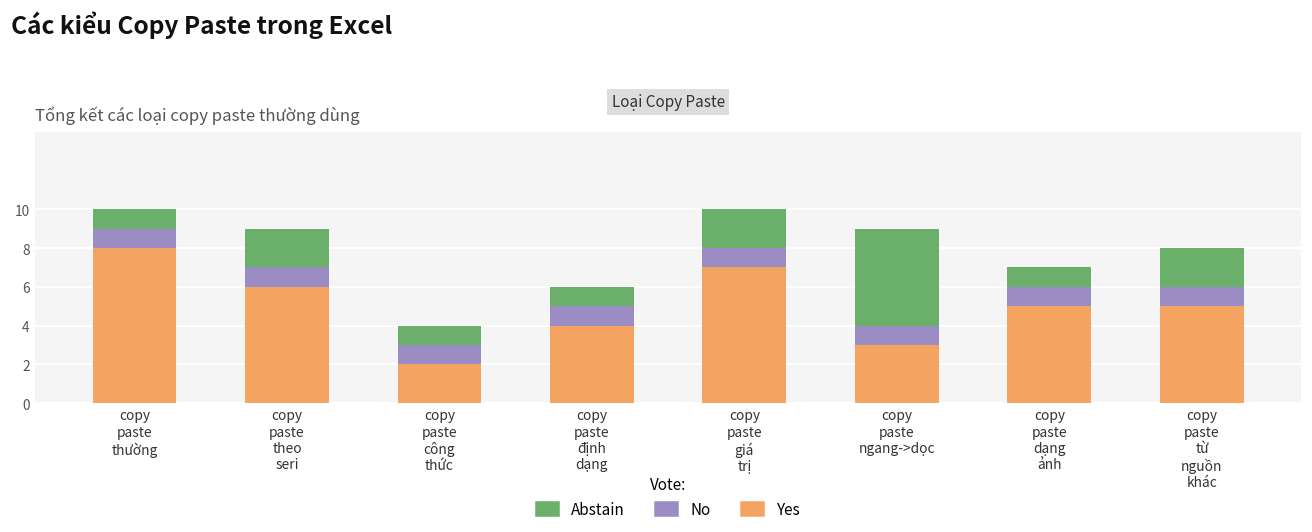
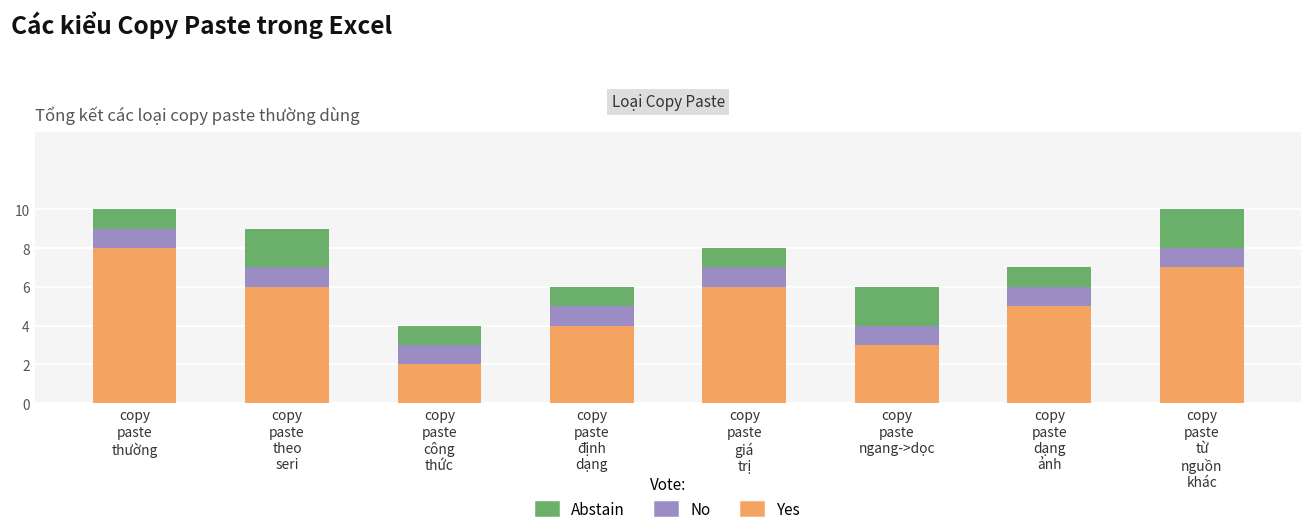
Yes, copy paste giá trị: 7 -> 6
Abstain, copy paste giá trị: 2 -> 1
Abstain, copy paste ngang->dọc: 5 -> 2
Yes, copy paste từ nguồn khác: 5 -> 7
